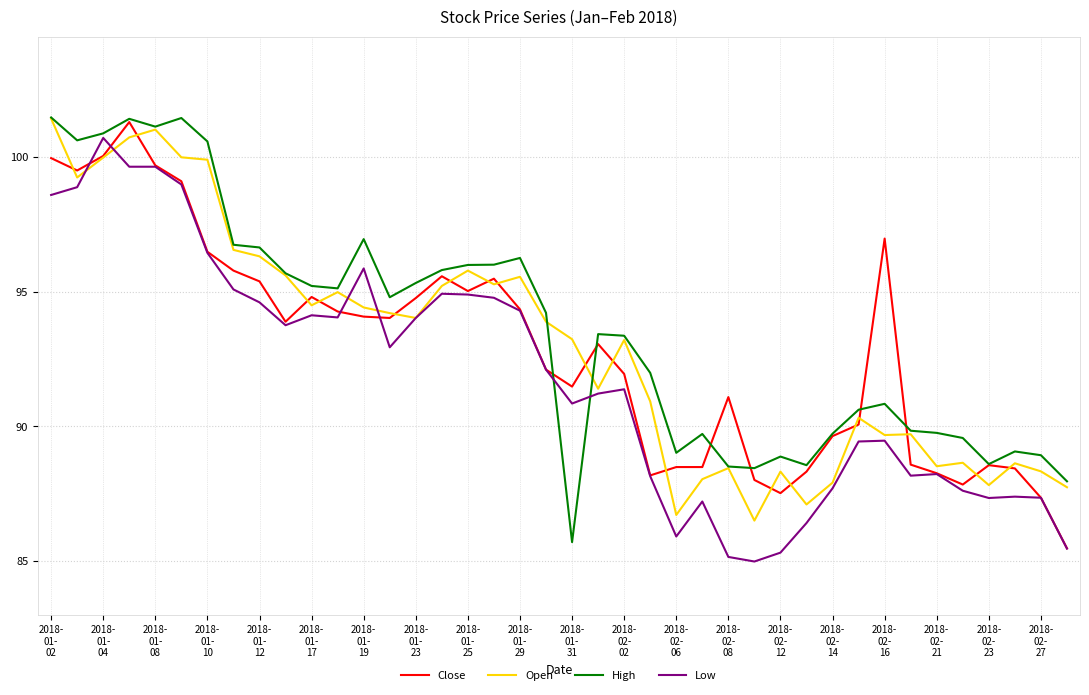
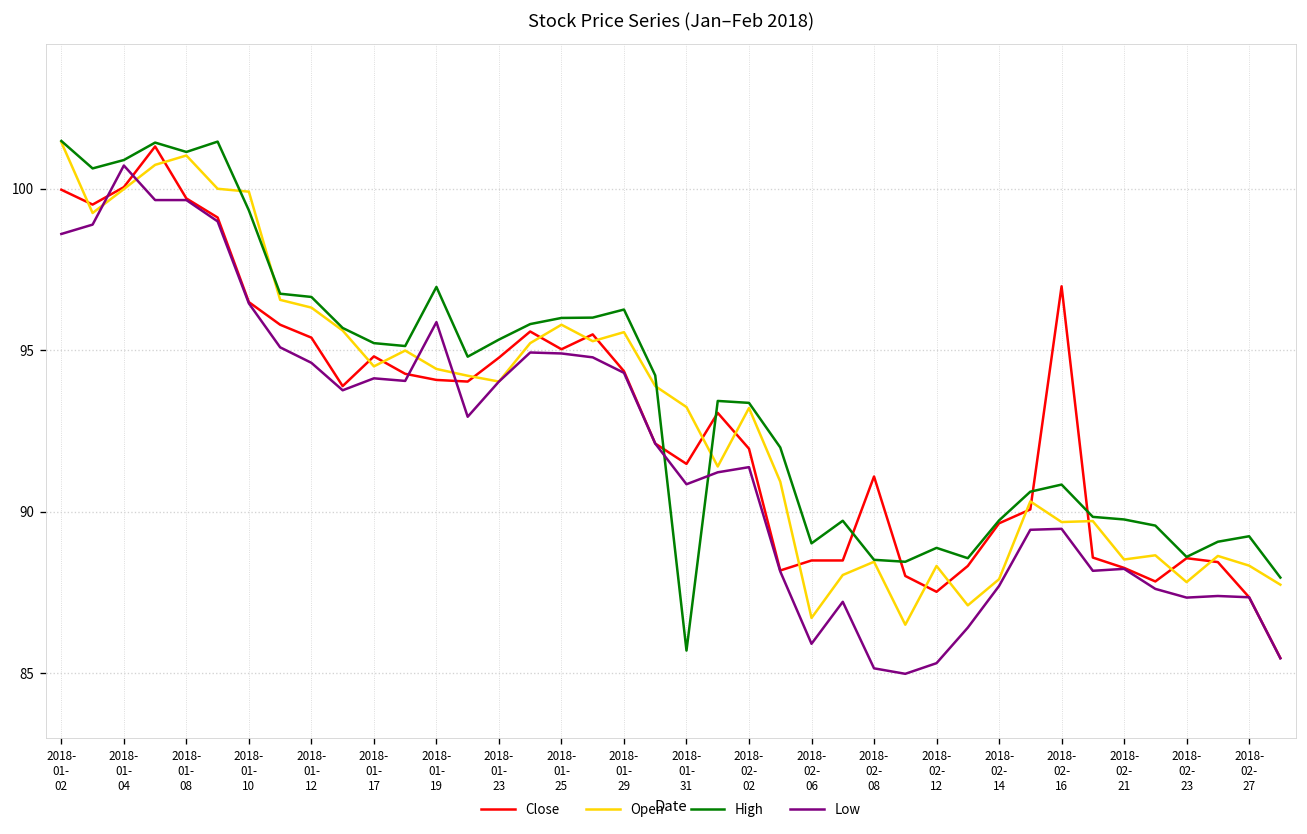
High, 2018- 01- 10: 100.6 -> 99.3
High, 2018- 02- 27: 88.9 -> 89.2
